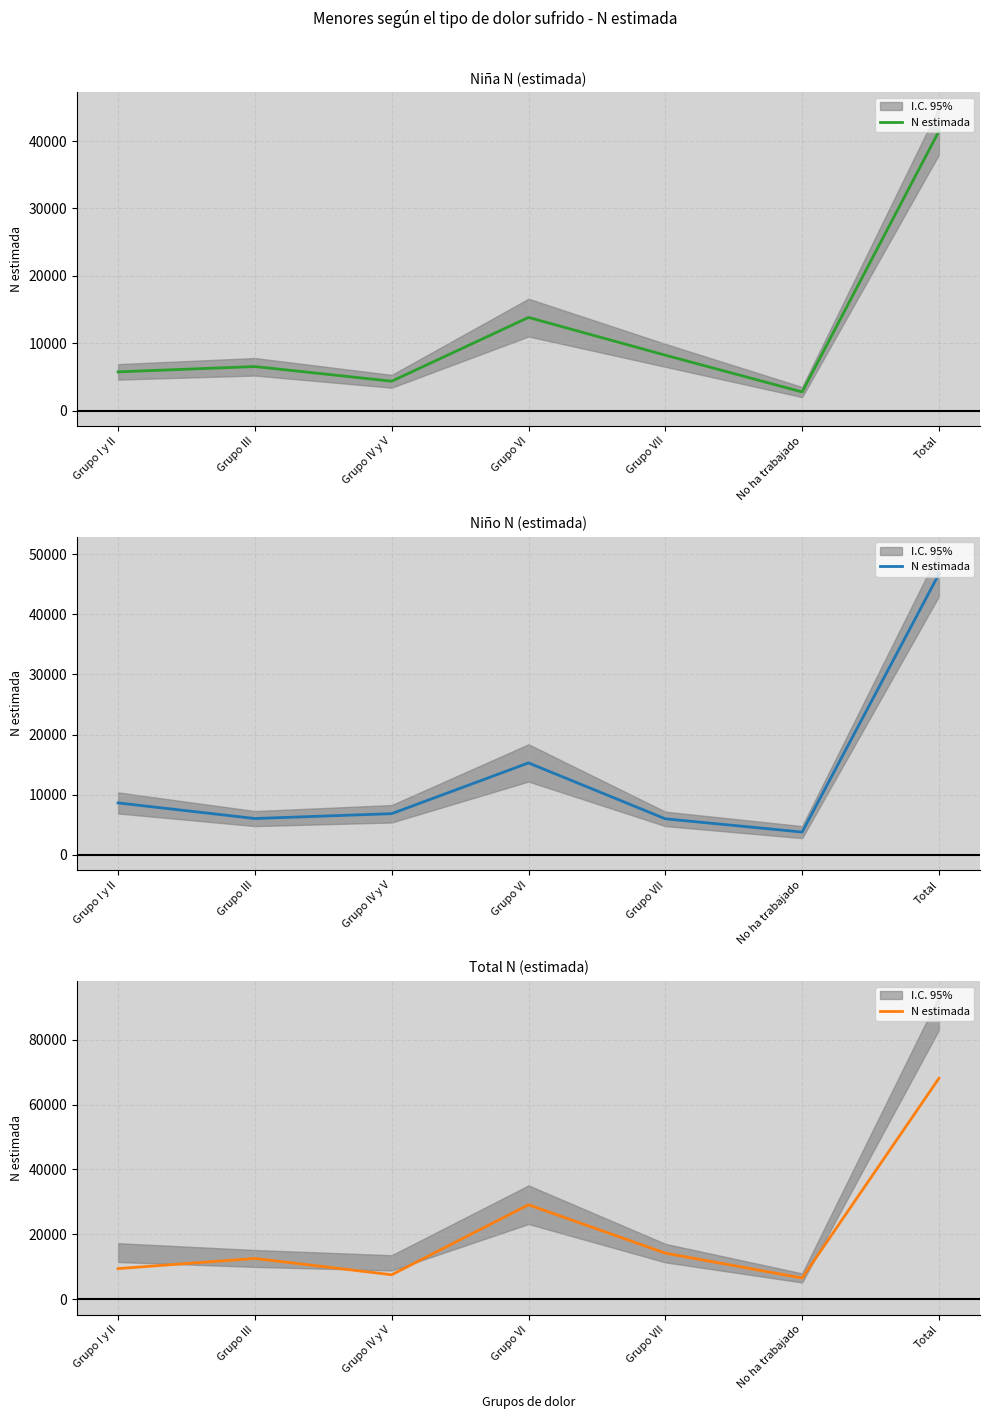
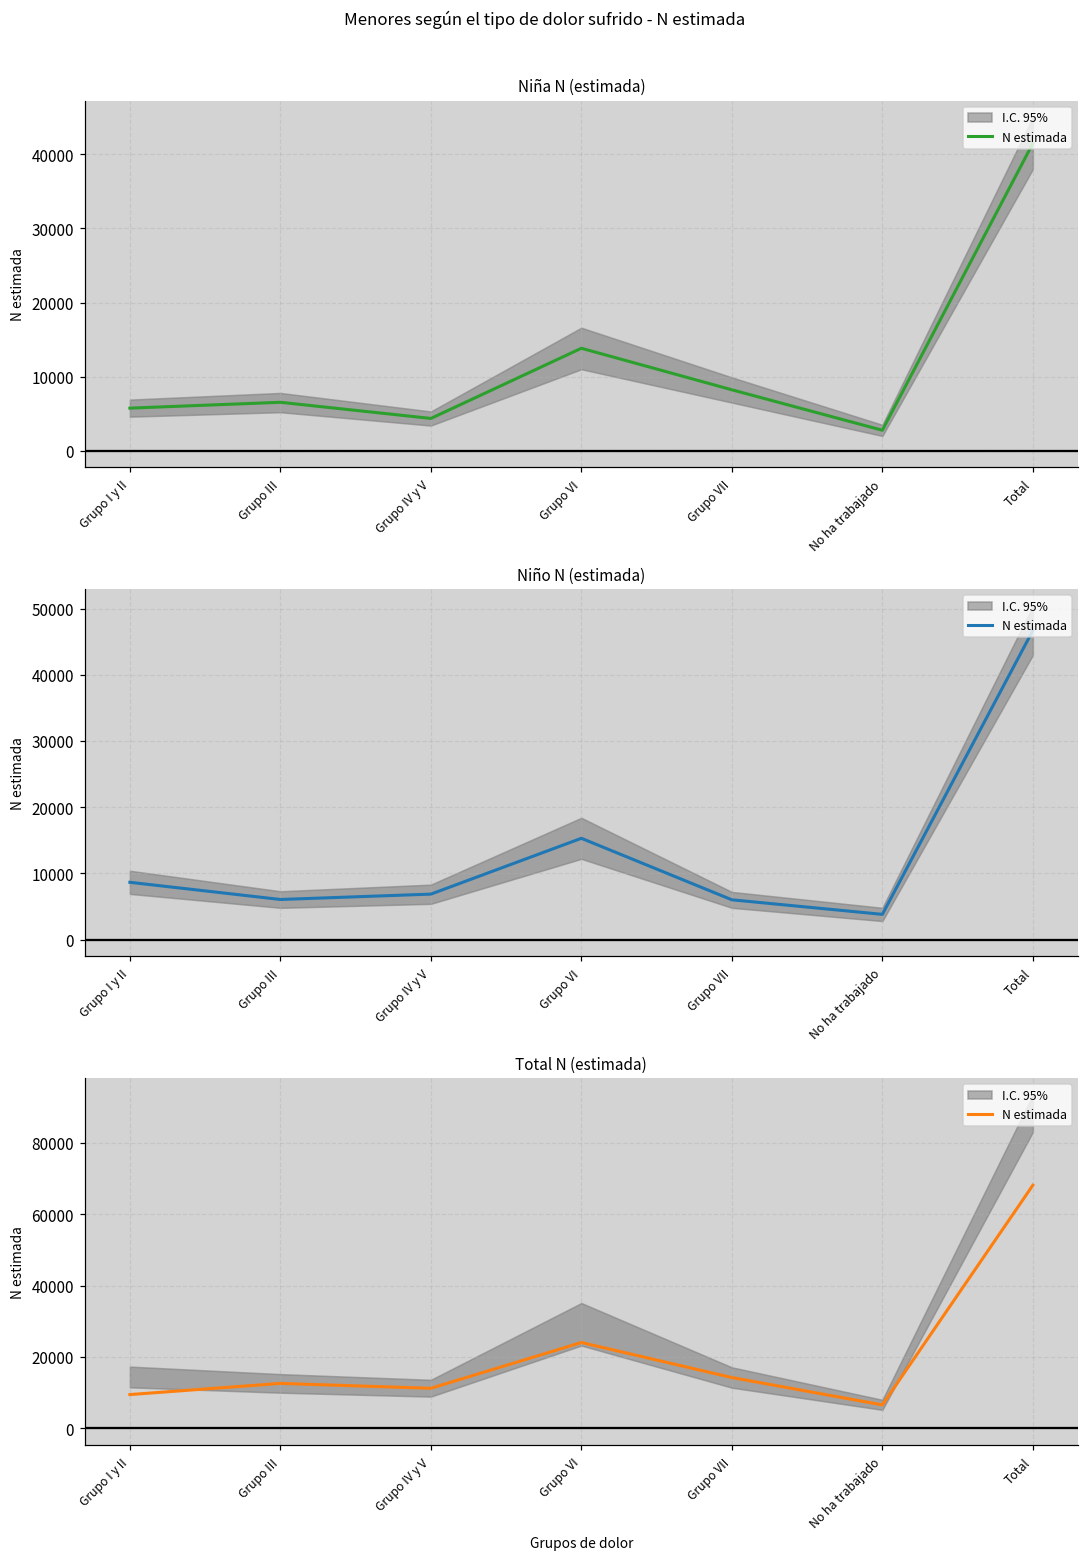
Total N (estimada), N estimada, Grupo IV y V: 8000 -> 11000
Total N (estimada), N estimada, Grupo VI: 29000 -> 24000
